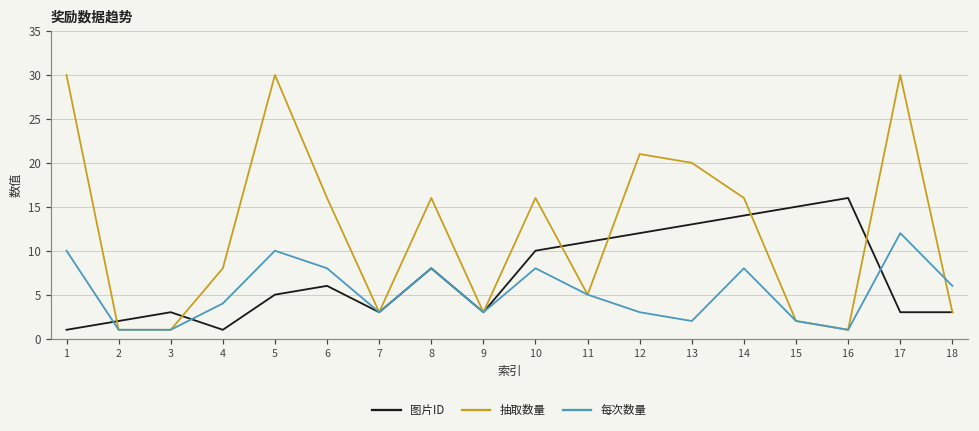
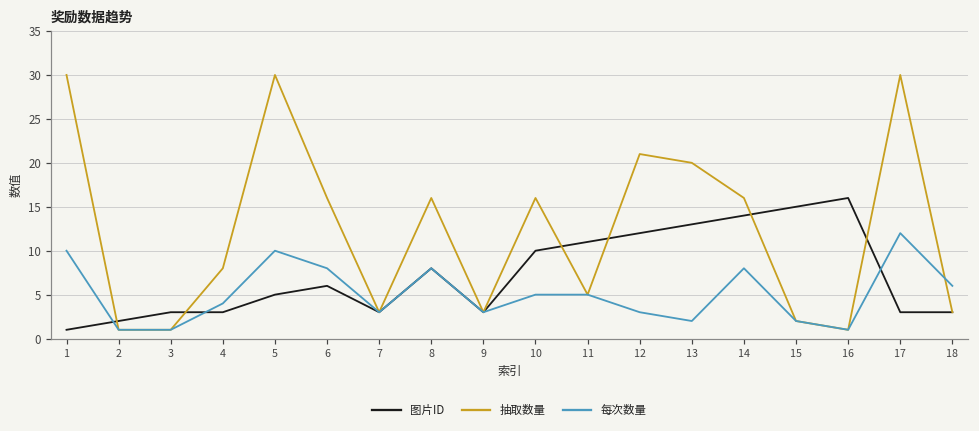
图片ID, 4: 1 -> 3
每次数量, 10: 8 -> 5
